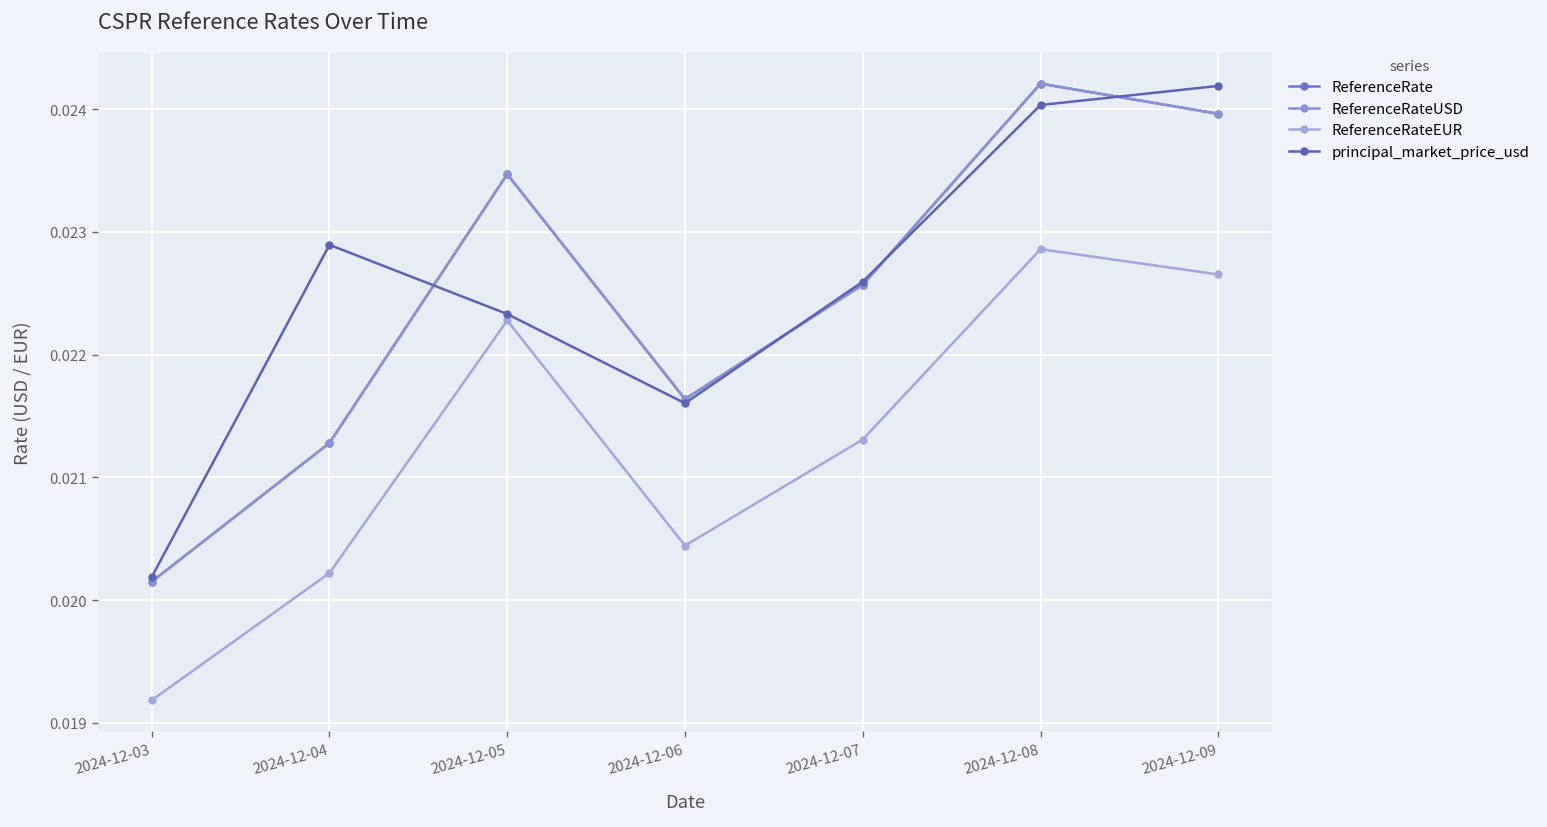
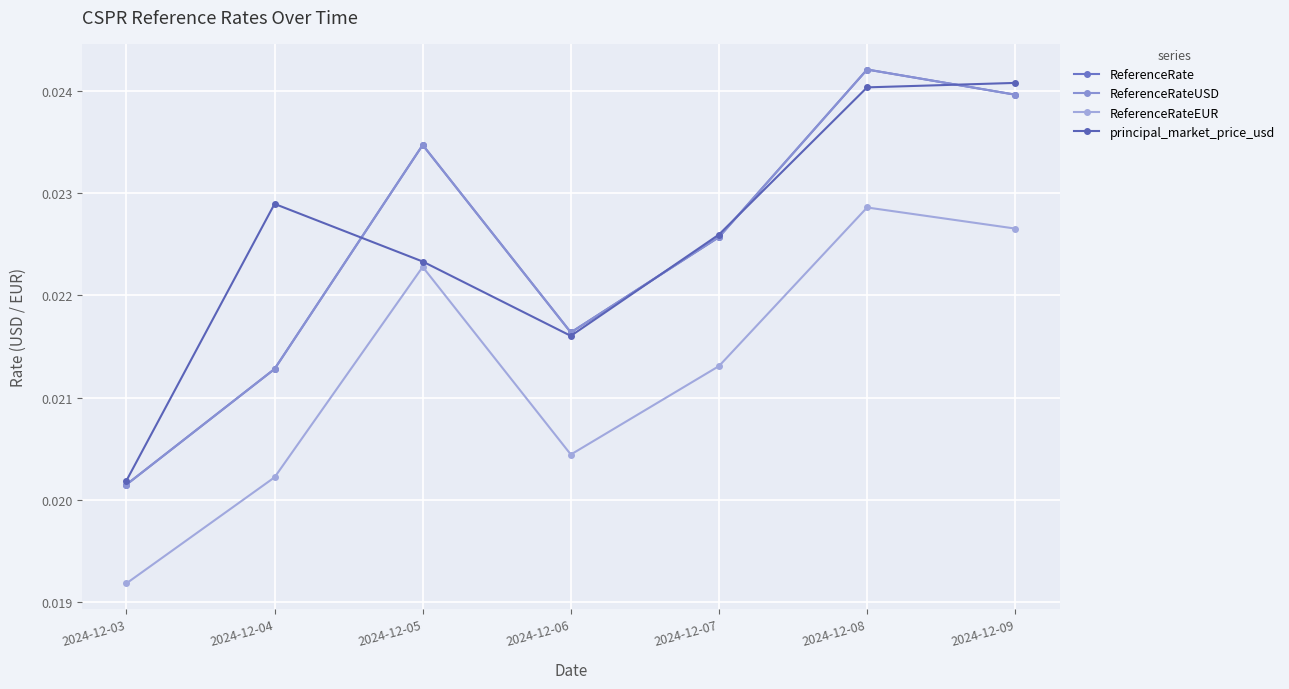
principal_market_price_usd, 2024-12-09: 0.02419 -> 0.02408
